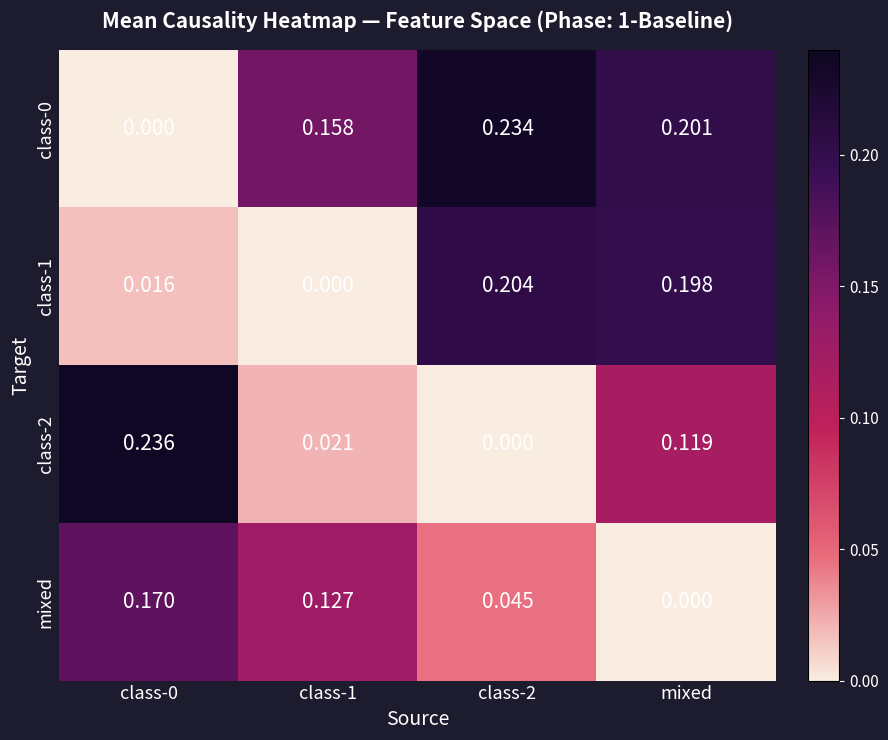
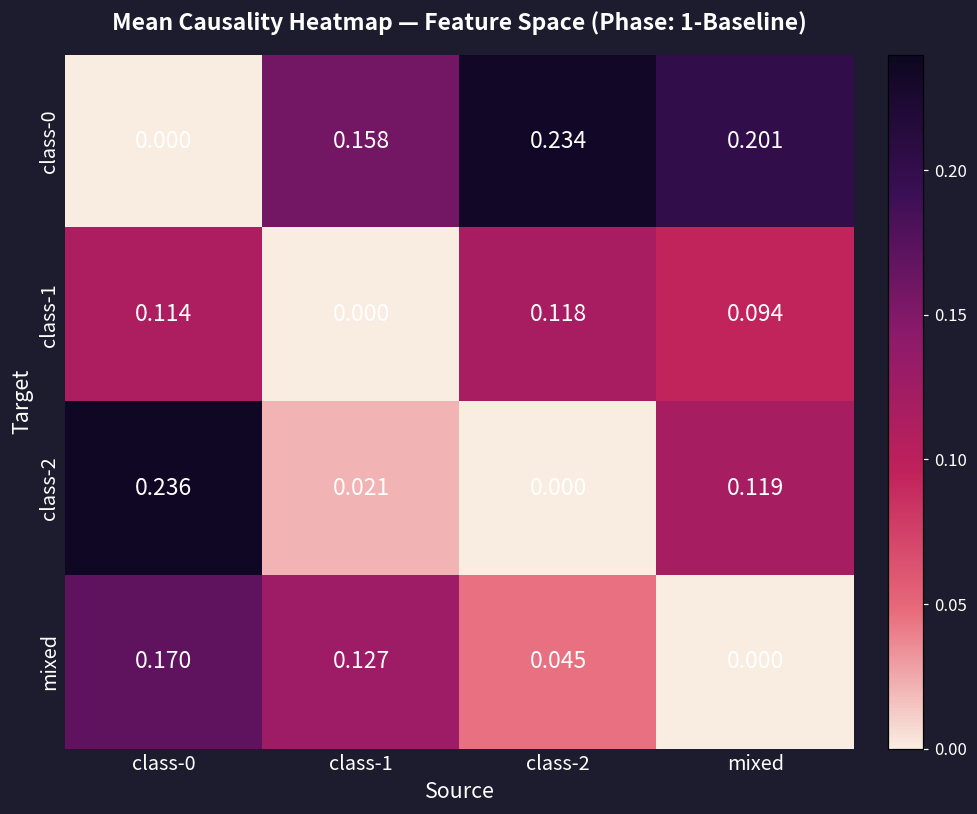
class-1, class-0: 0.016 -> 0.114
class-1, class-2: 0.204 -> 0.118
class-1, mixed: 0.198 -> 0.094
